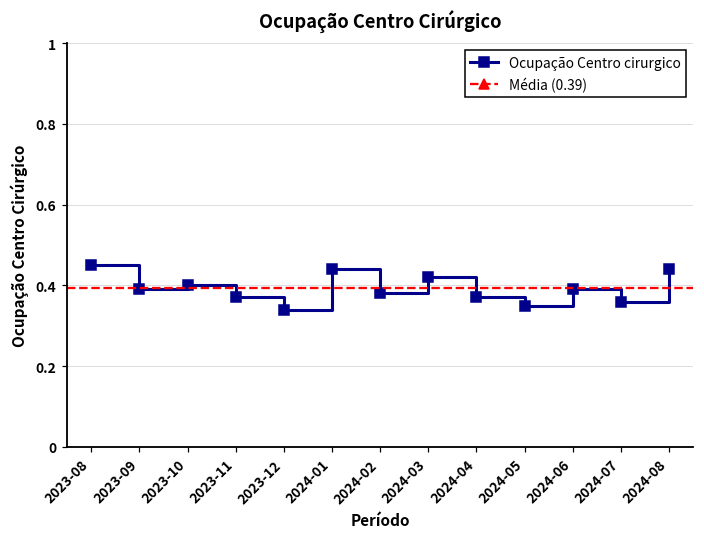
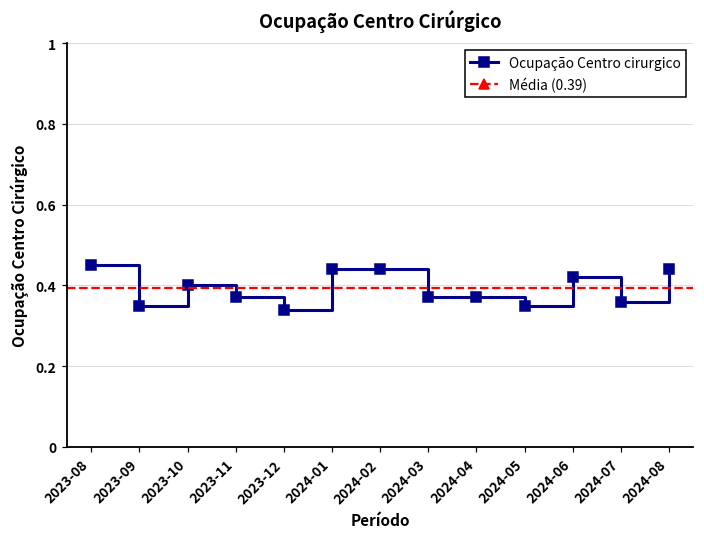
2023-09: 0.39 -> 0.35
2024-02: 0.38 -> 0.44
2024-03: 0.42 -> 0.37
2024-06: 0.39 -> 0.42
